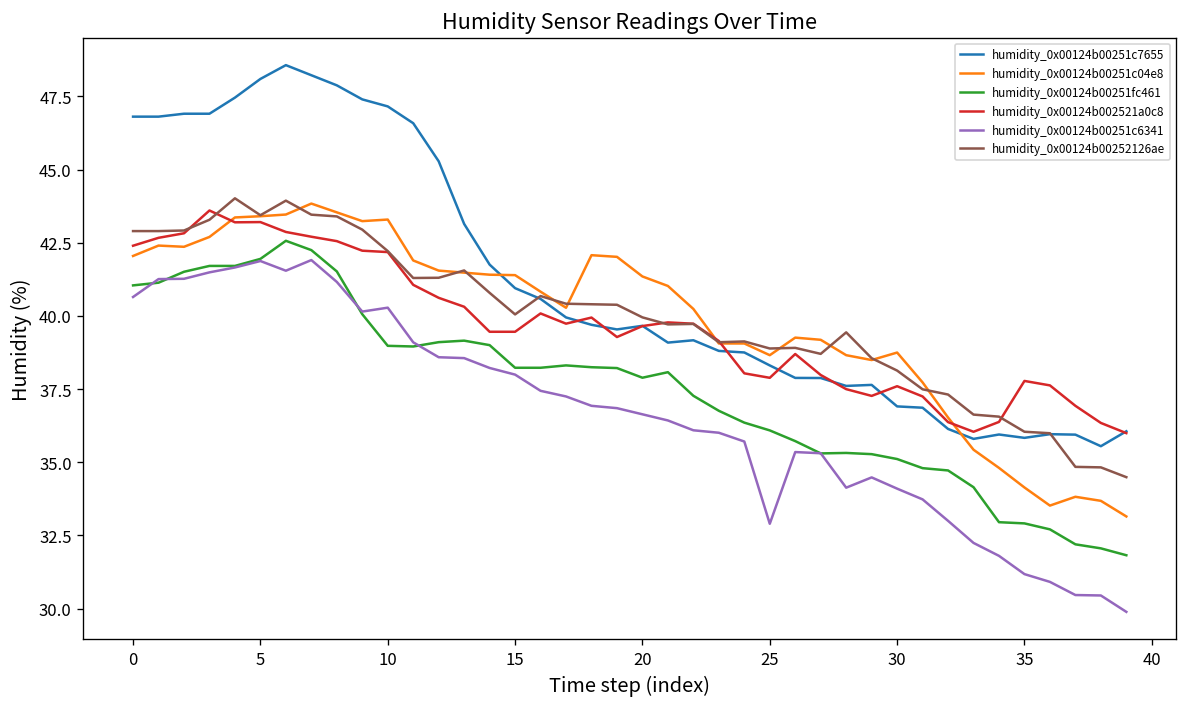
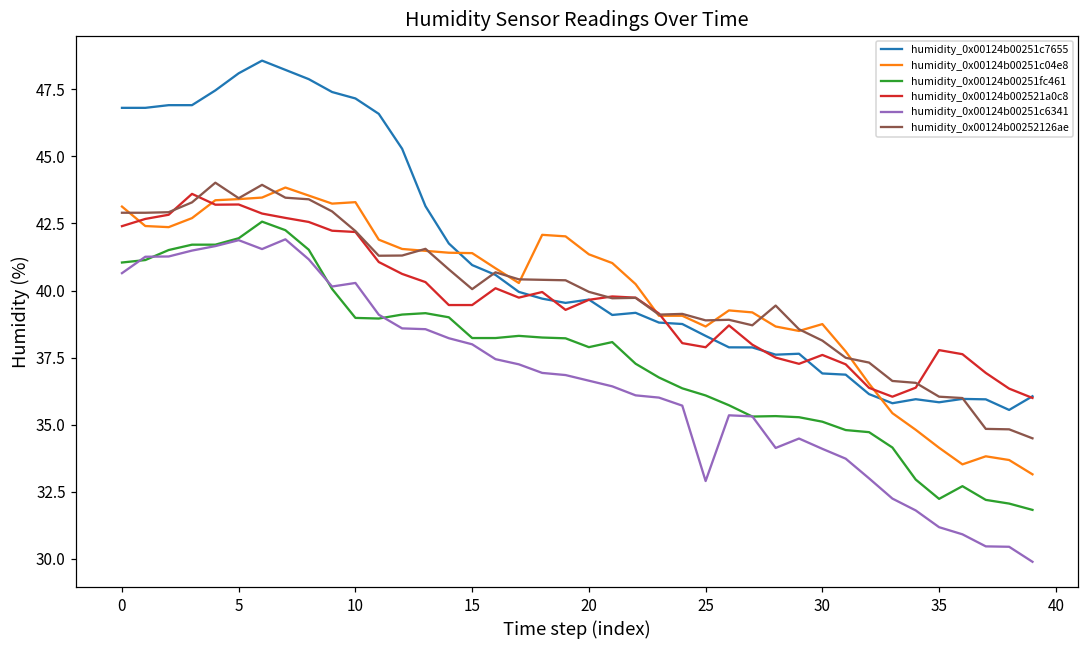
humidity_0x00124b00251c04e8, 0: 42.1 -> 43.1
humidity_0x00124b00251fc461, 35: 32.9 -> 32.2
